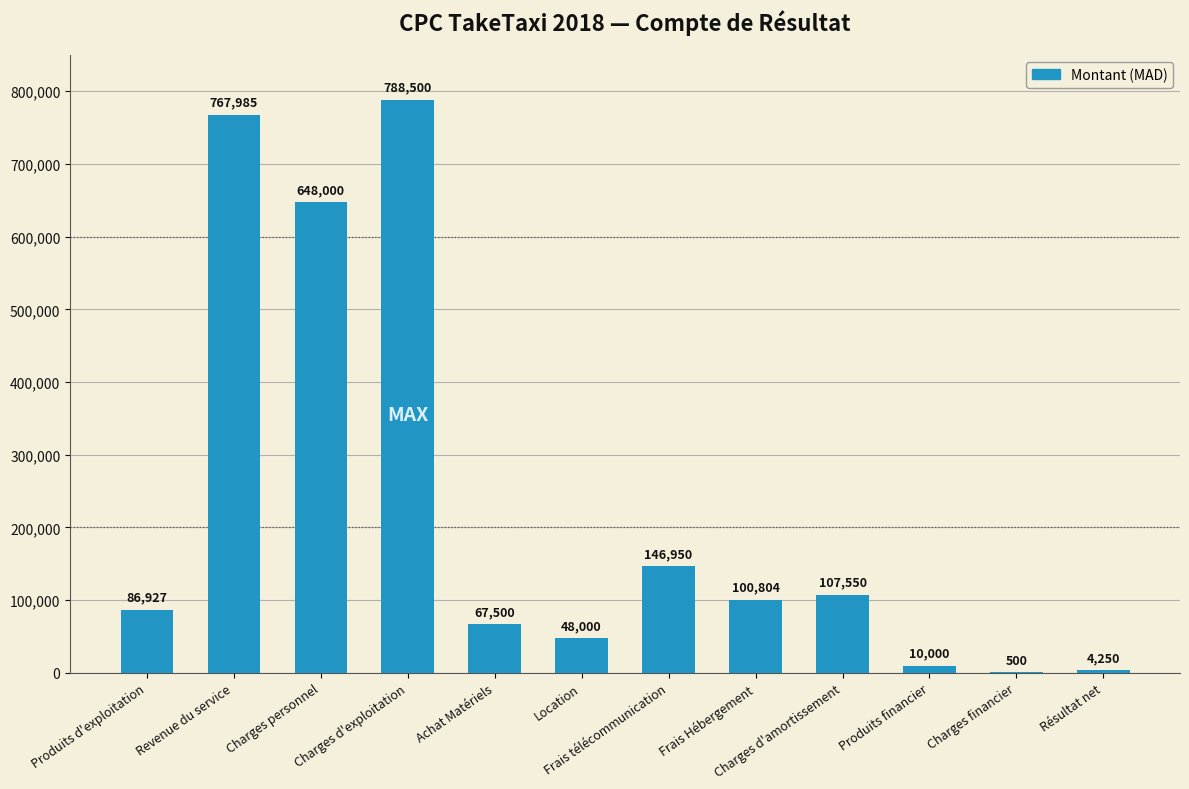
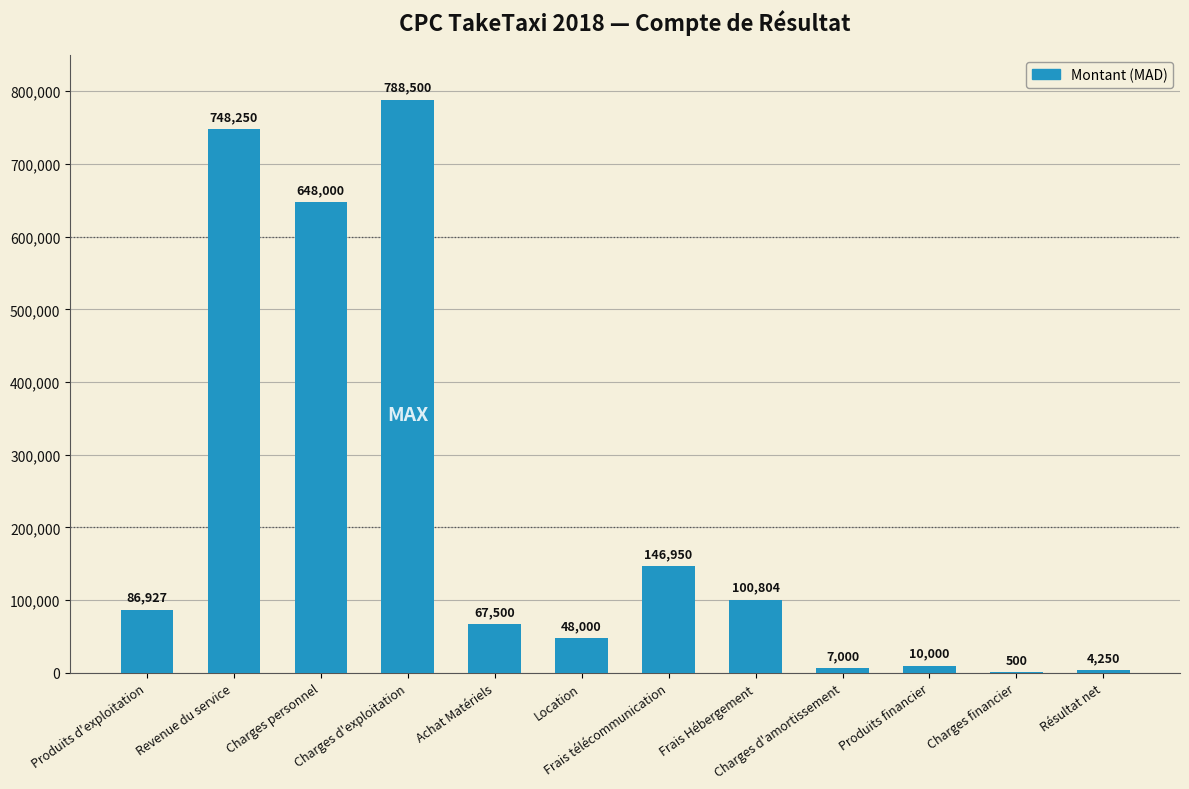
Revenue du service: 767,985 -> 748,250
Charges d'amortissement: 107,550 -> 7,000
